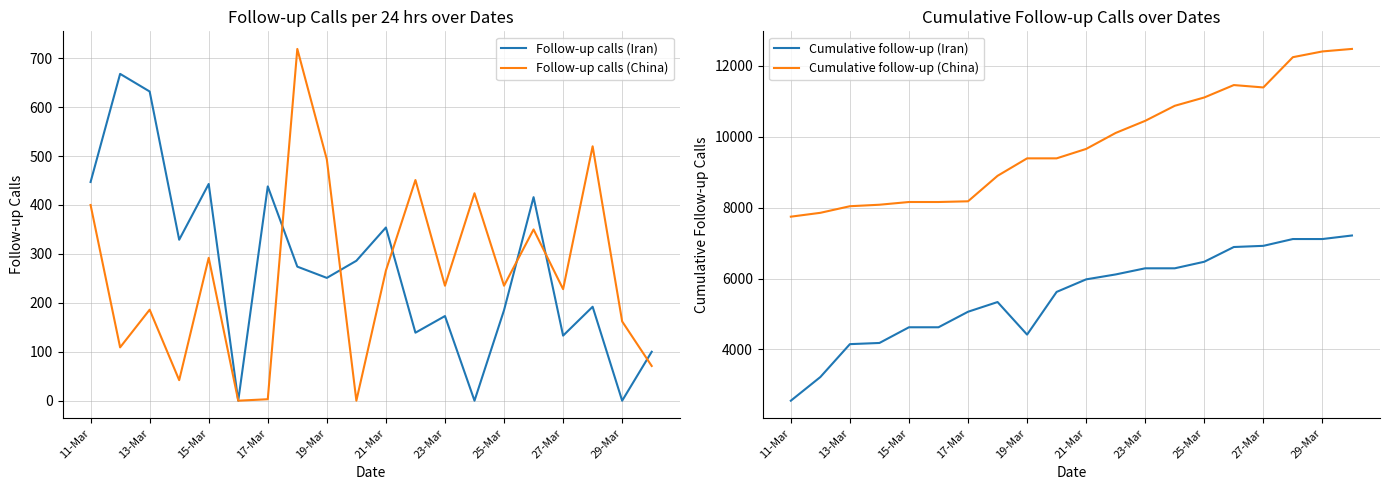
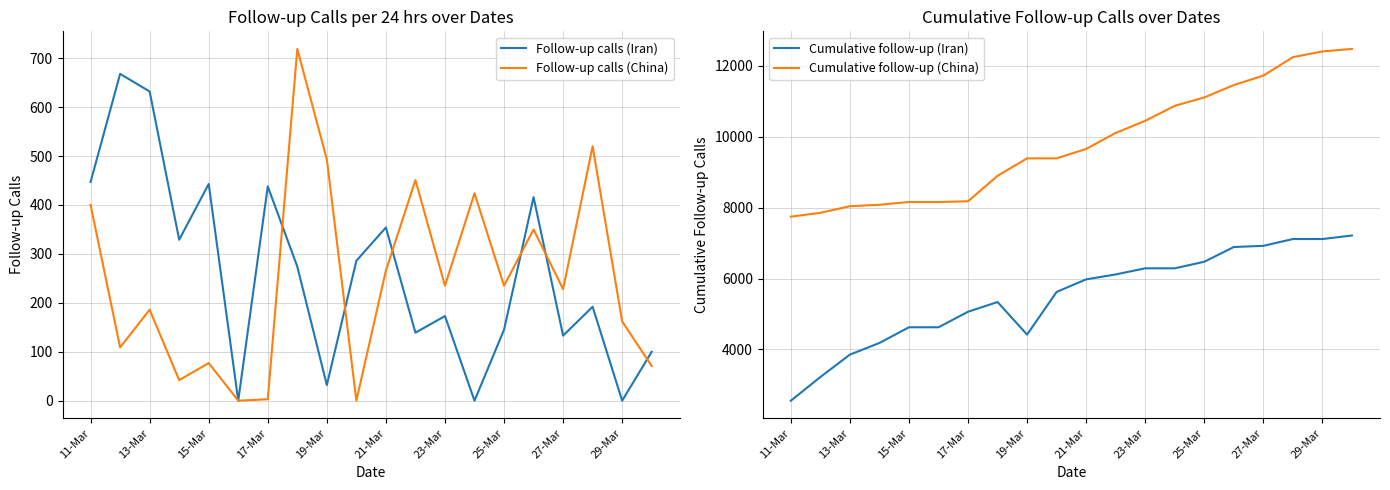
Follow-up Calls per 24 hrs over Dates, Follow-up calls (China), 15-Mar: 290 -> 80
Follow-up Calls per 24 hrs over Dates, Follow-up calls (Iran), 19-Mar: 250 -> 30
Follow-up Calls per 24 hrs over Dates, Follow-up calls (Iran), 25-Mar: 190 -> 150
Cumulative Follow-up Calls over Dates, Cumulative follow-up (Iran), 13-Mar: 4100 -> 3900
Cumulative Follow-up Calls over Dates, Cumulative follow-up (China), 27-Mar: 11400 -> 11700
